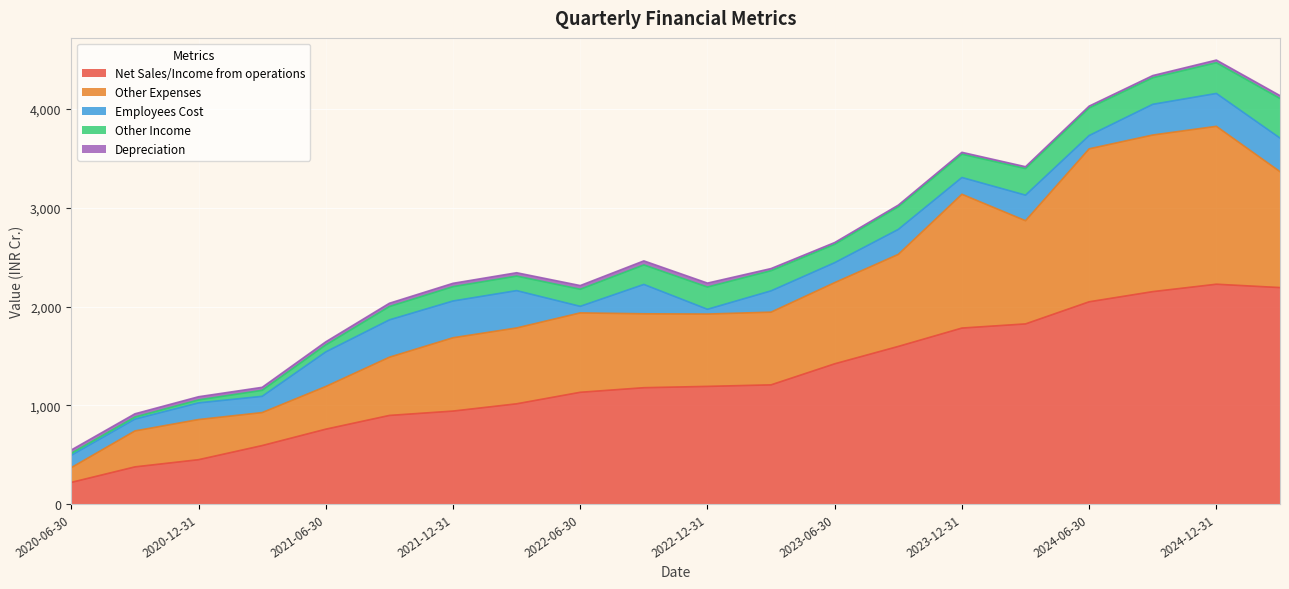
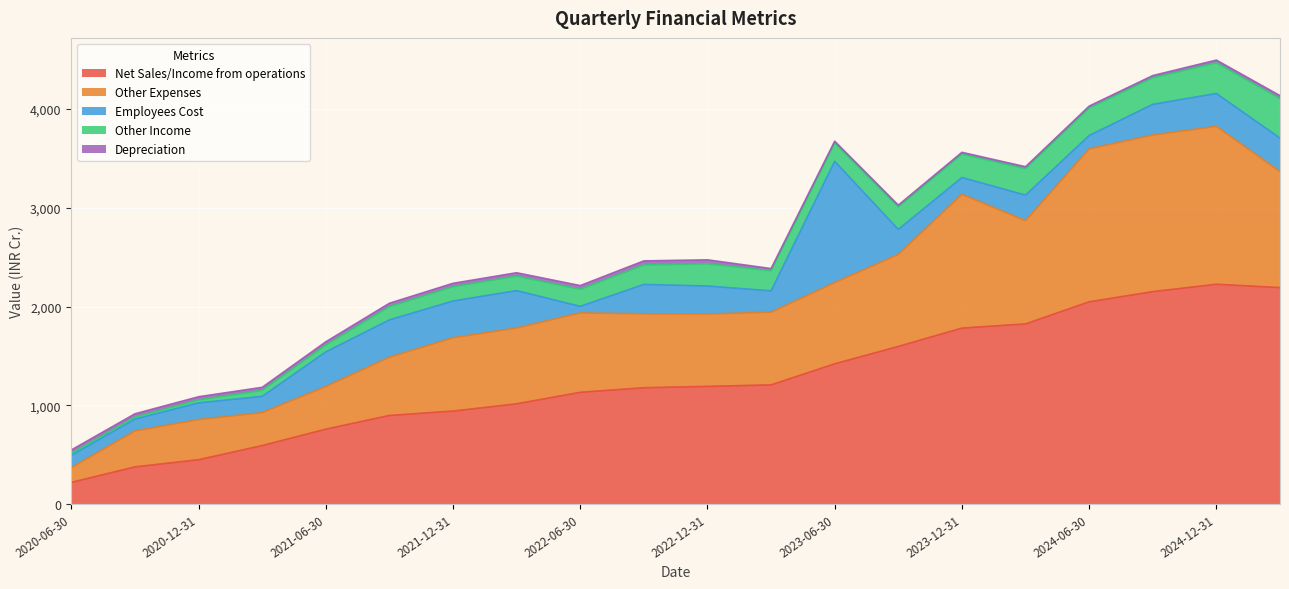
Employees Cost, 2022-12-31: 0 -> 300
Employees Cost, 2023-06-30: 200 -> 1,200
